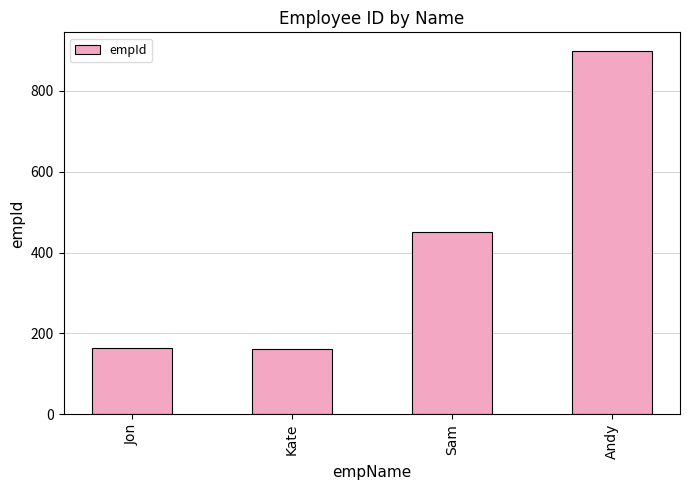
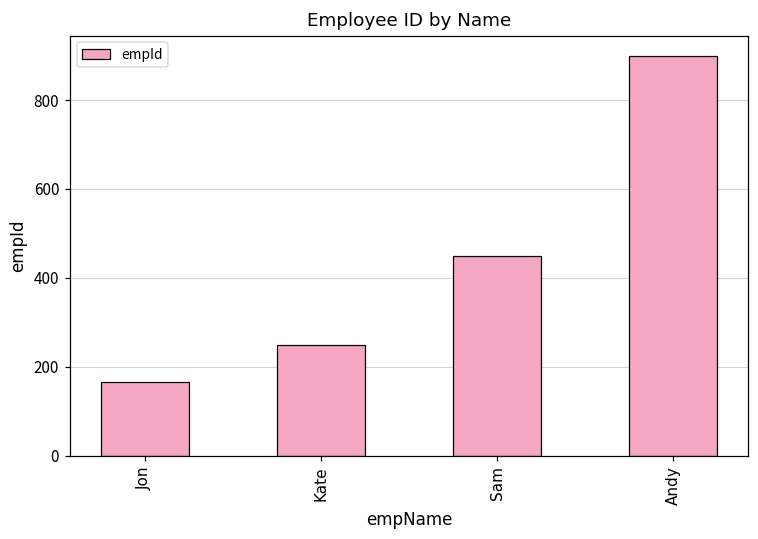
Kate: 160 -> 250
